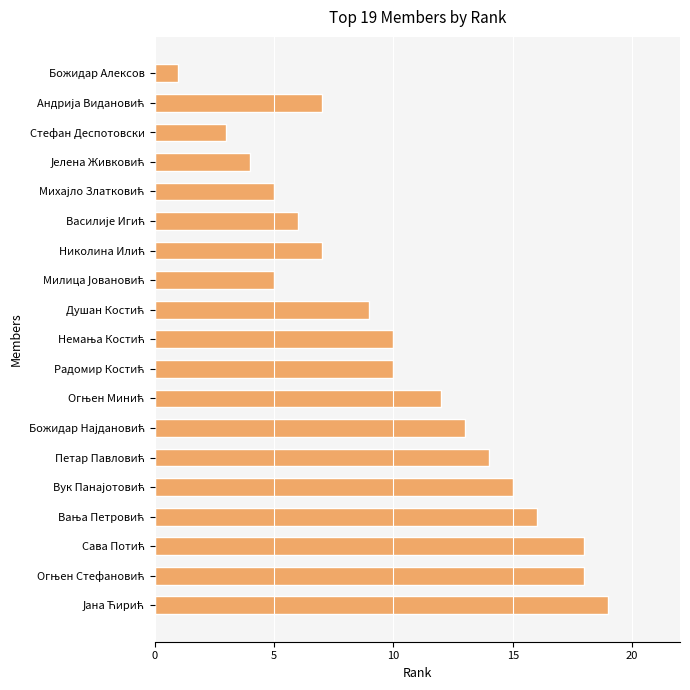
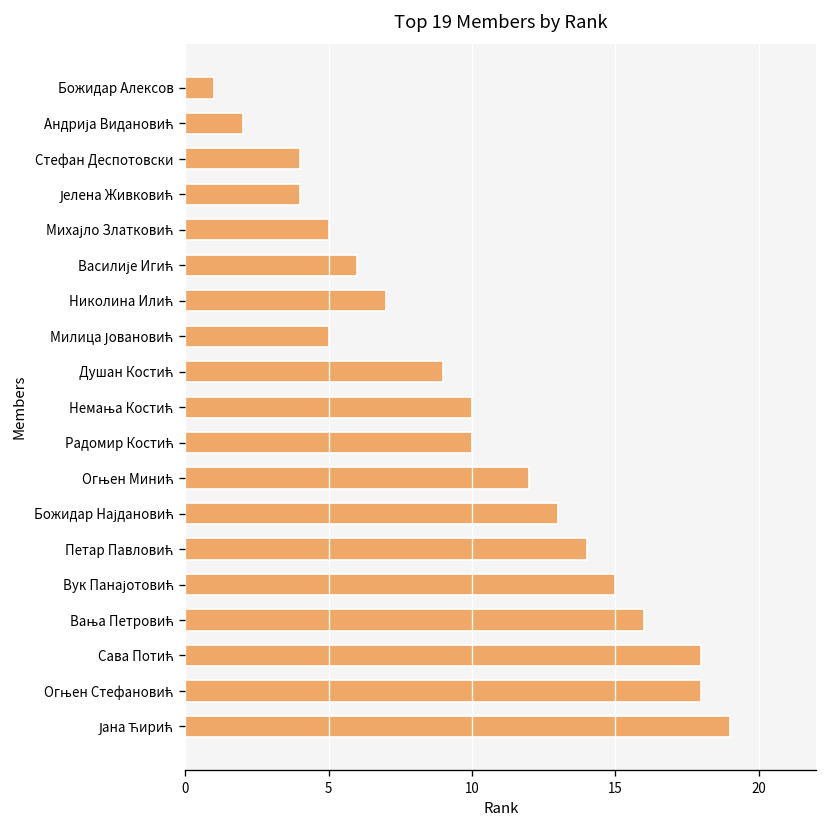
Андрија Видановић: 7 -> 2
Стефан Деспотовски: 3 -> 4
